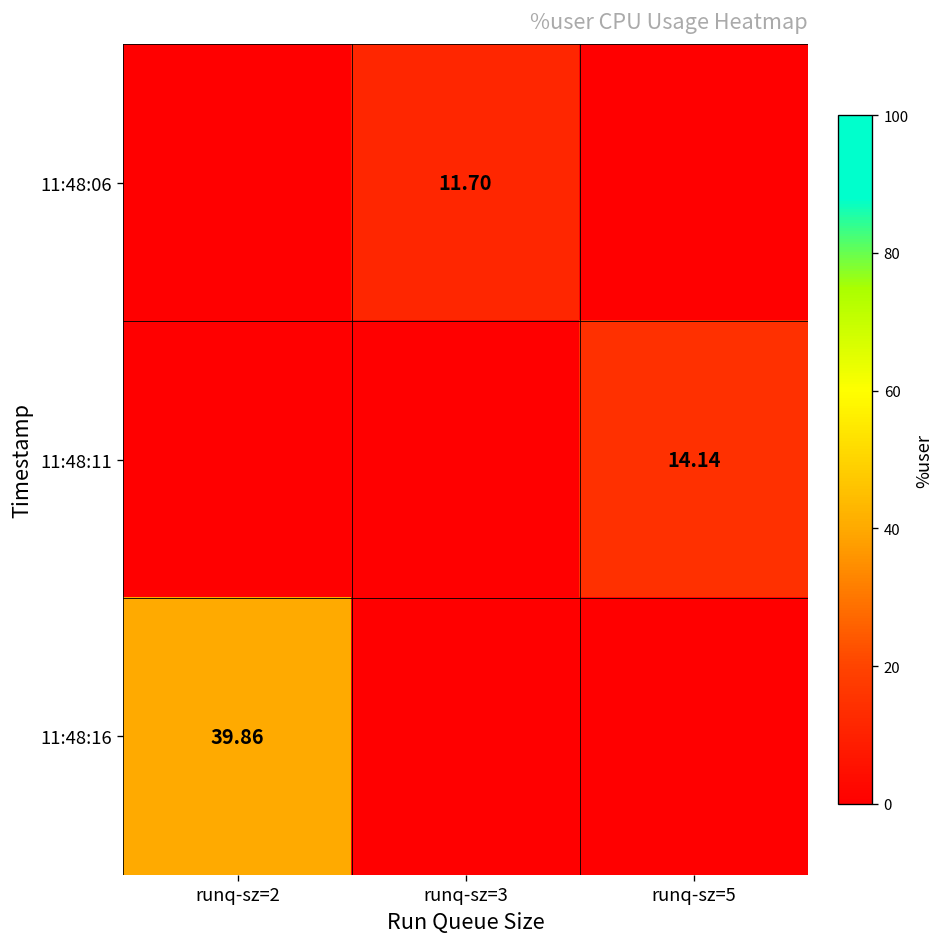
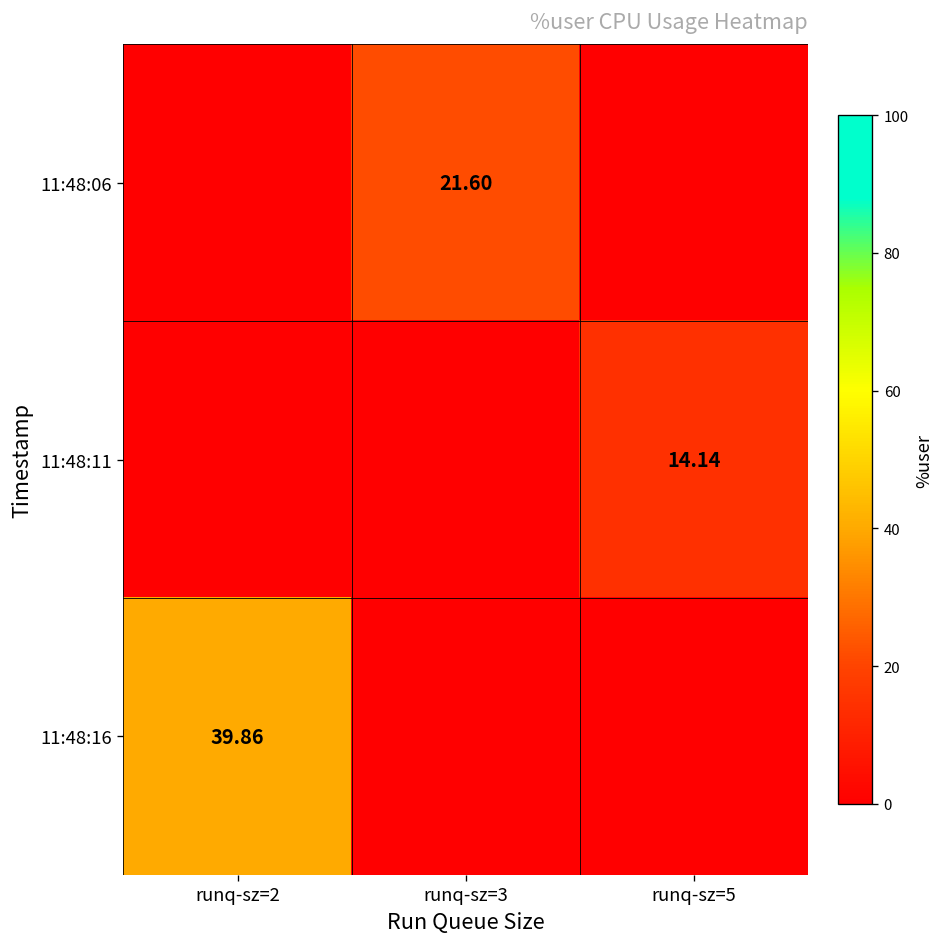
11:48:06, runq-sz=3: 11.70 -> 21.60
